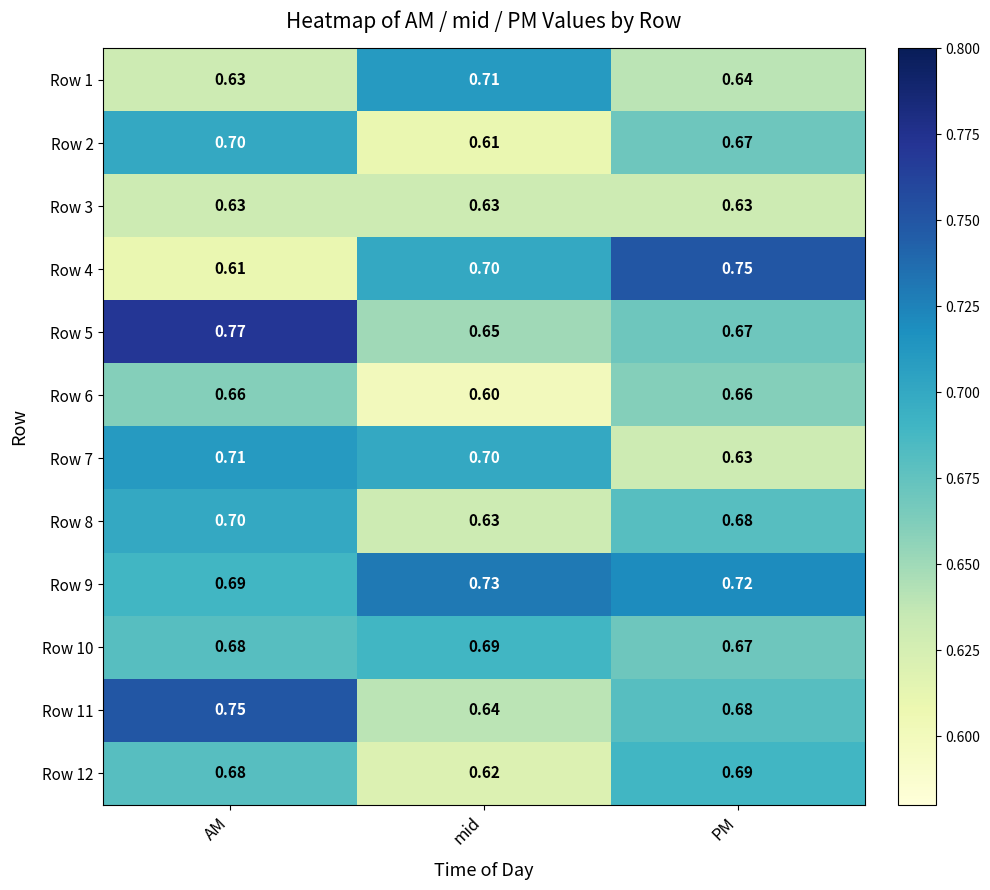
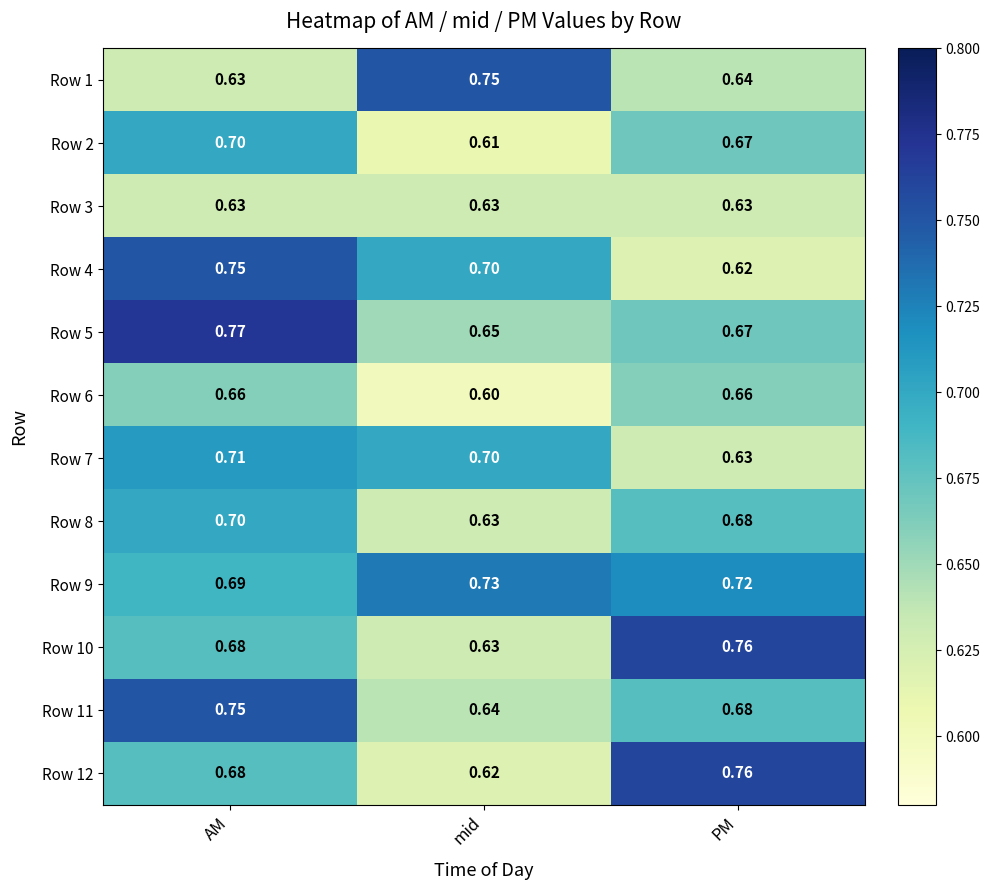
Row 1, mid: 0.71 -> 0.75
Row 4, AM: 0.61 -> 0.75
Row 4, PM: 0.75 -> 0.62
Row 10, mid: 0.69 -> 0.63
Row 10, PM: 0.67 -> 0.76
Row 12, PM: 0.69 -> 0.76
